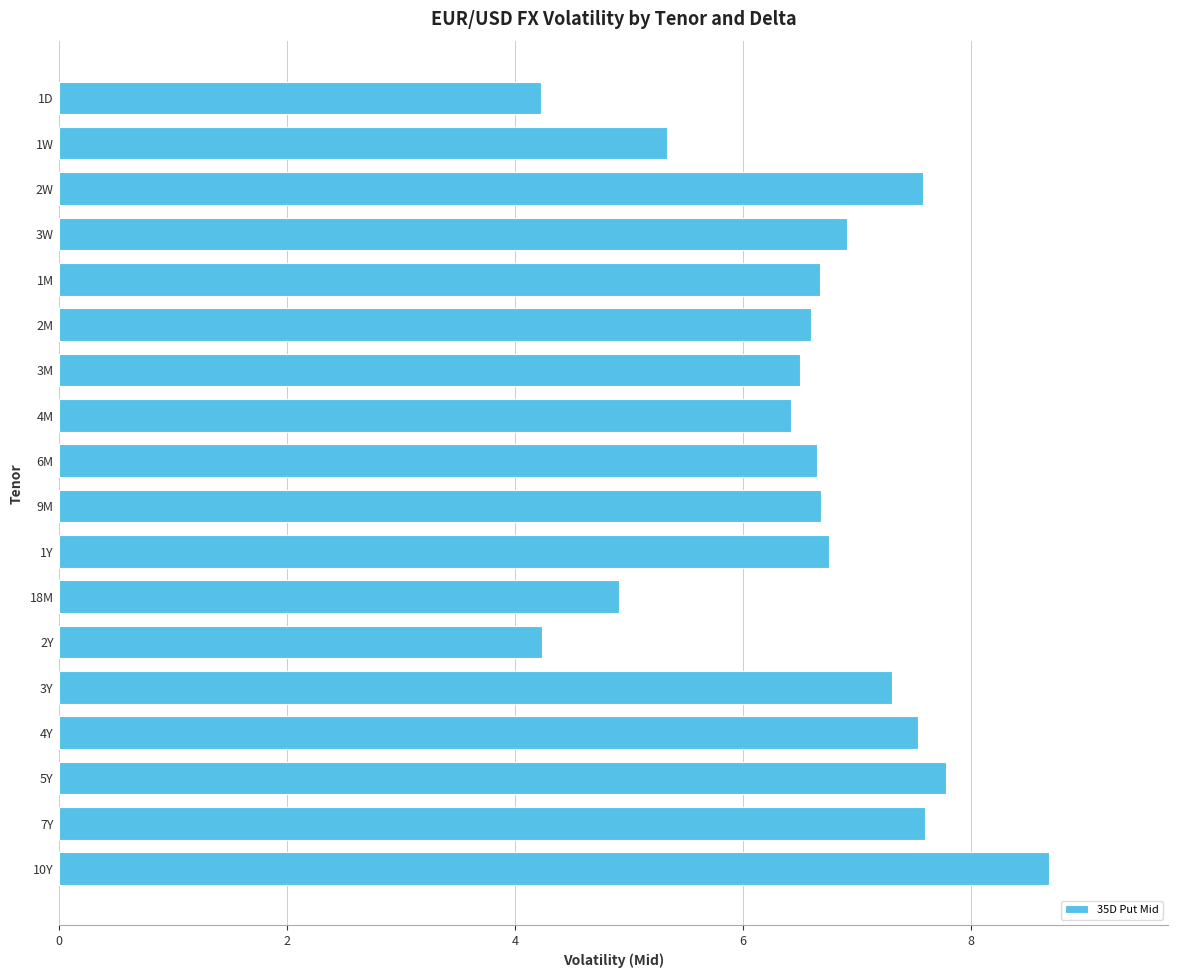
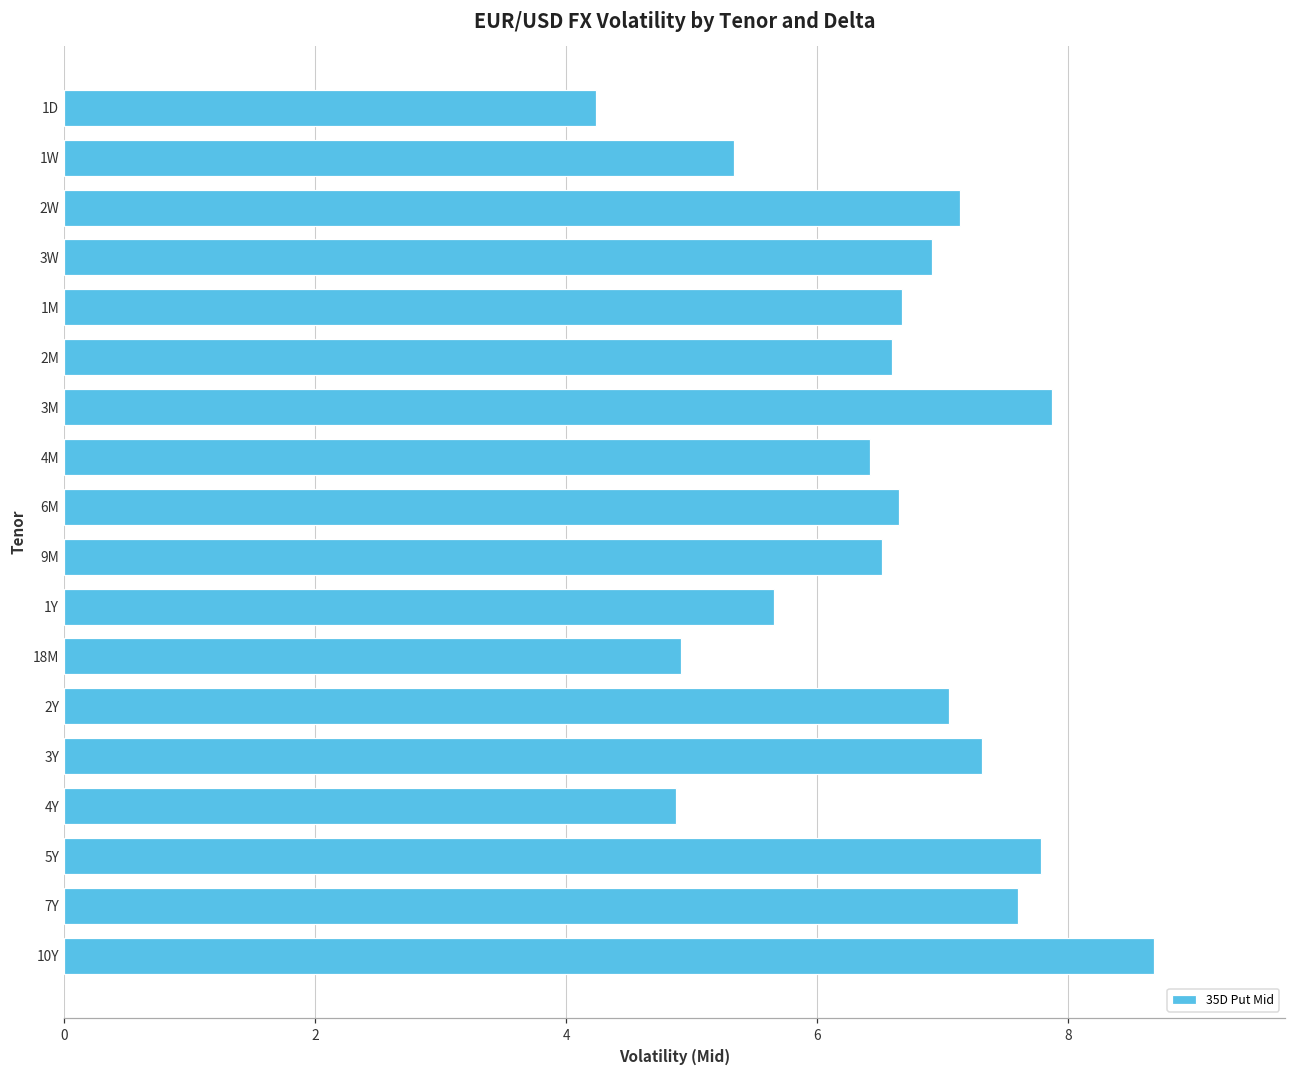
2W: 7.58 -> 7.14
3M: 6.50 -> 7.87
9M: 6.68 -> 6.51
1Y: 6.75 -> 5.65
2Y: 4.24 -> 7.05
4Y: 7.54 -> 4.88
